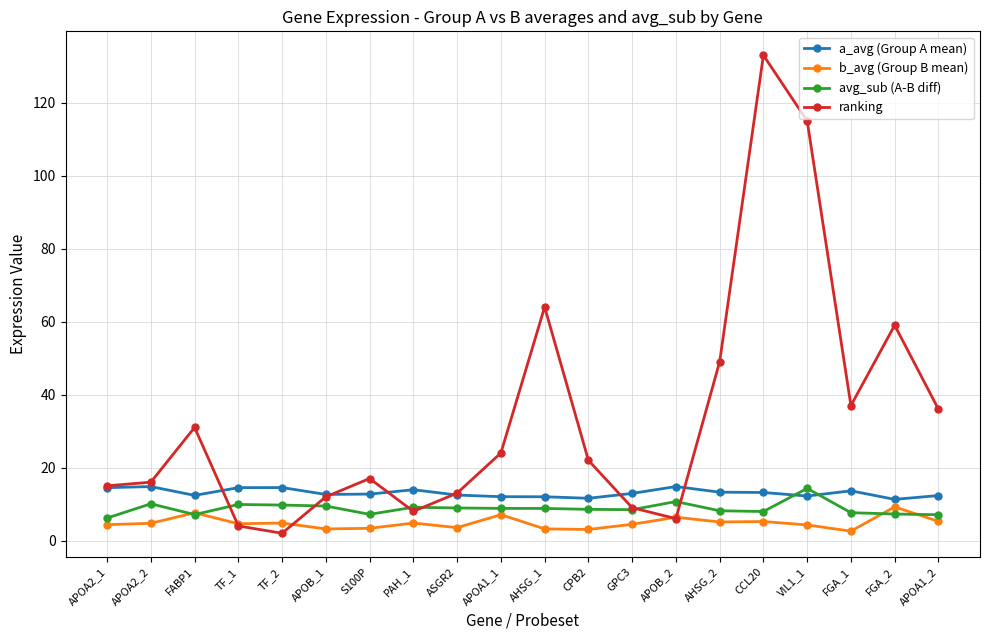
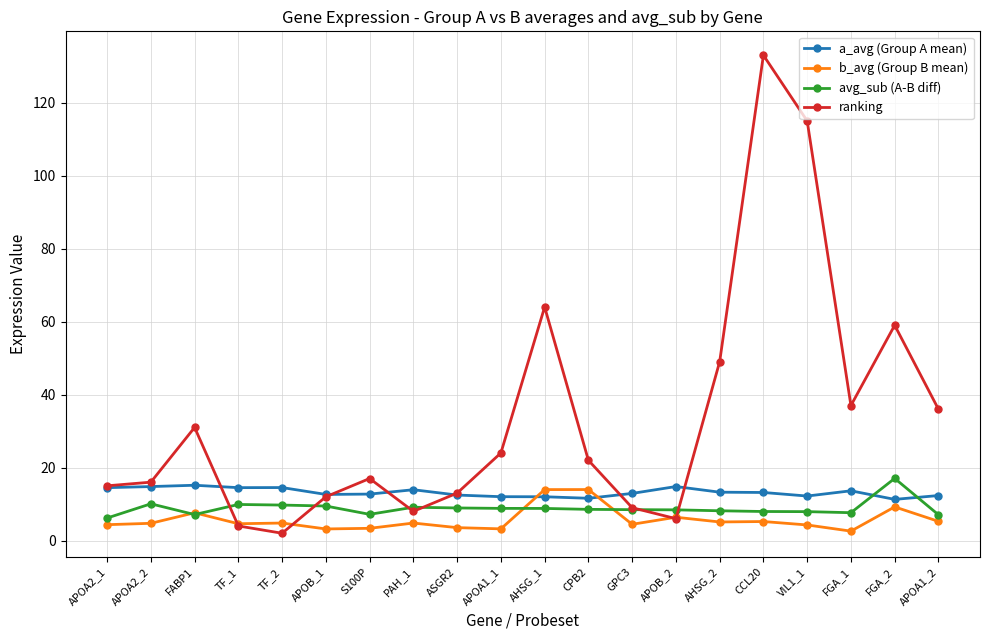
a_avg (Group A mean), FABP1: 12 -> 15
b_avg (Group B mean), APOA1_1: 7 -> 3
b_avg (Group B mean), AHSG_1: 3 -> 14
b_avg (Group B mean), CPB2: 3 -> 14
avg_sub (A-B diff), APOB_2: 11 -> 8
avg_sub (A-B diff), VIL1_1: 14 -> 8
avg_sub (A-B diff), FGA_2: 7 -> 17
